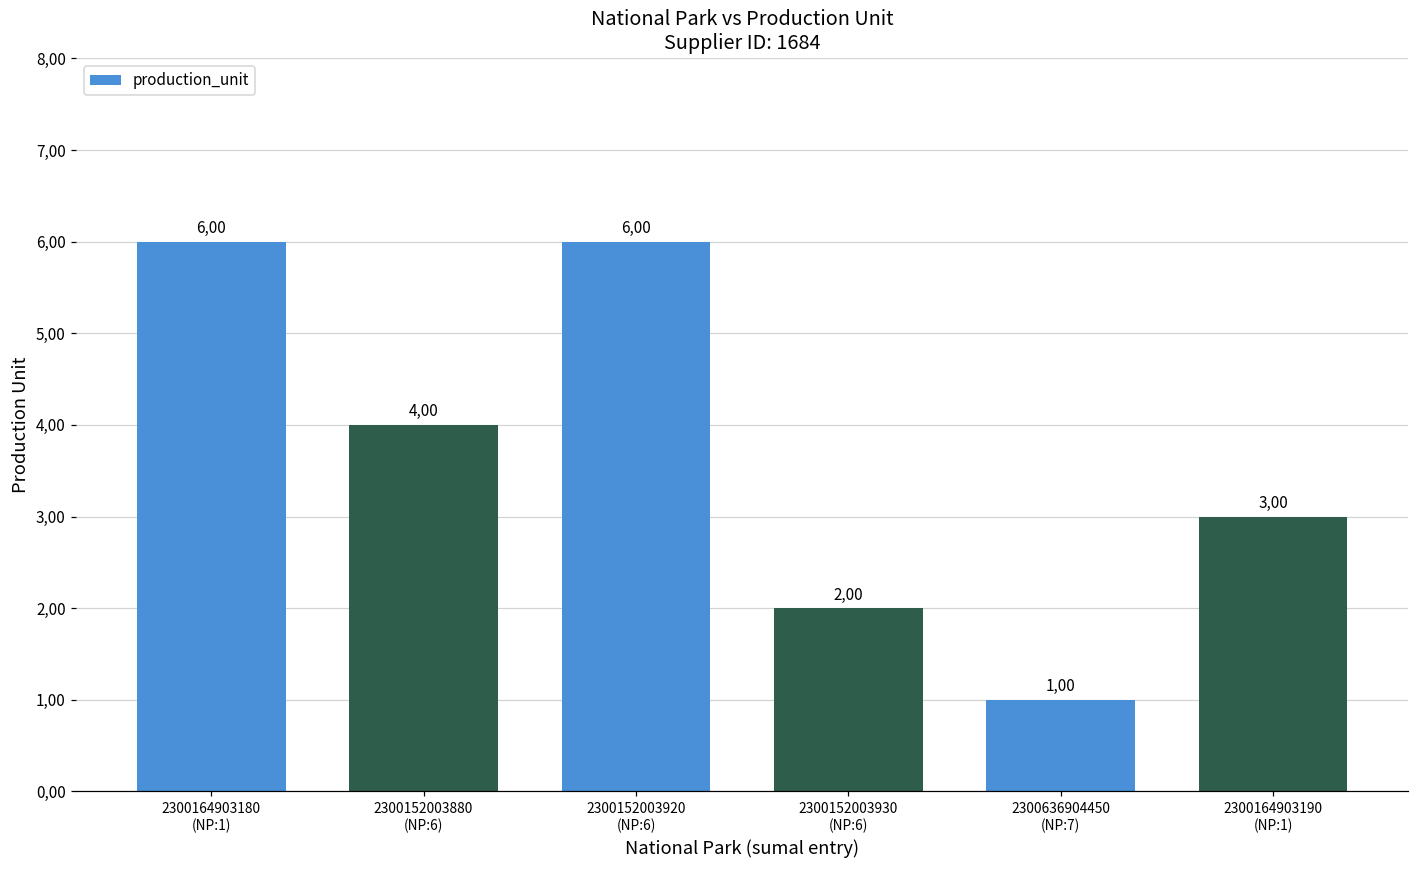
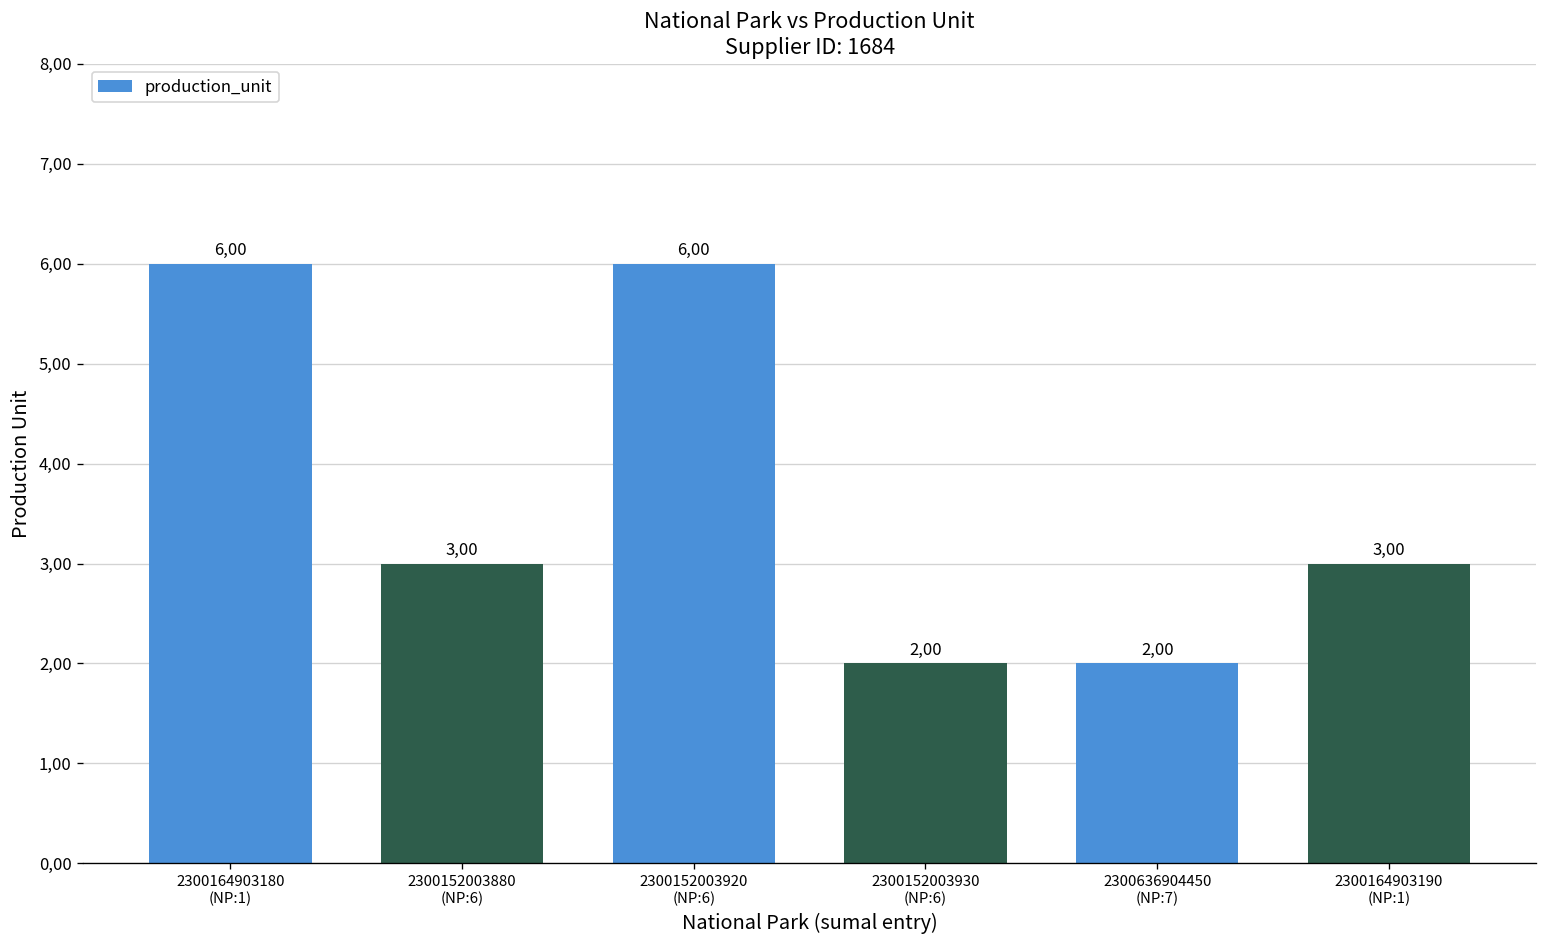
2300152003880 (NP:6): 4,00 -> 3,00
2300636904450 (NP:7): 1,00 -> 2,00
